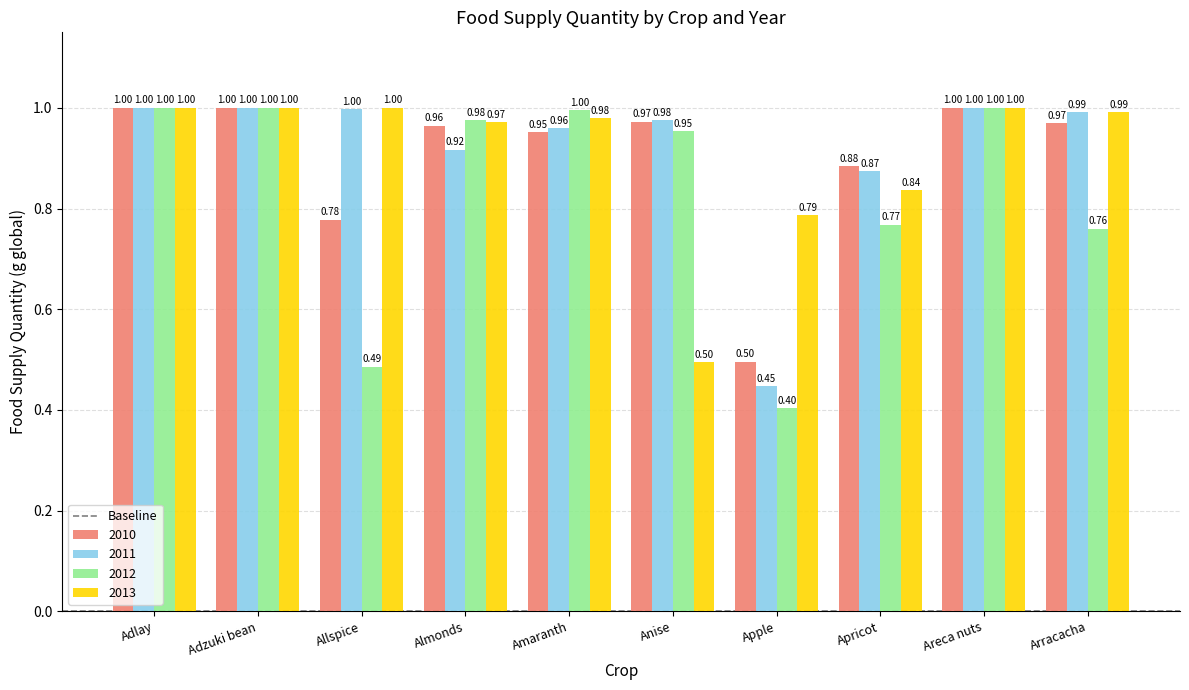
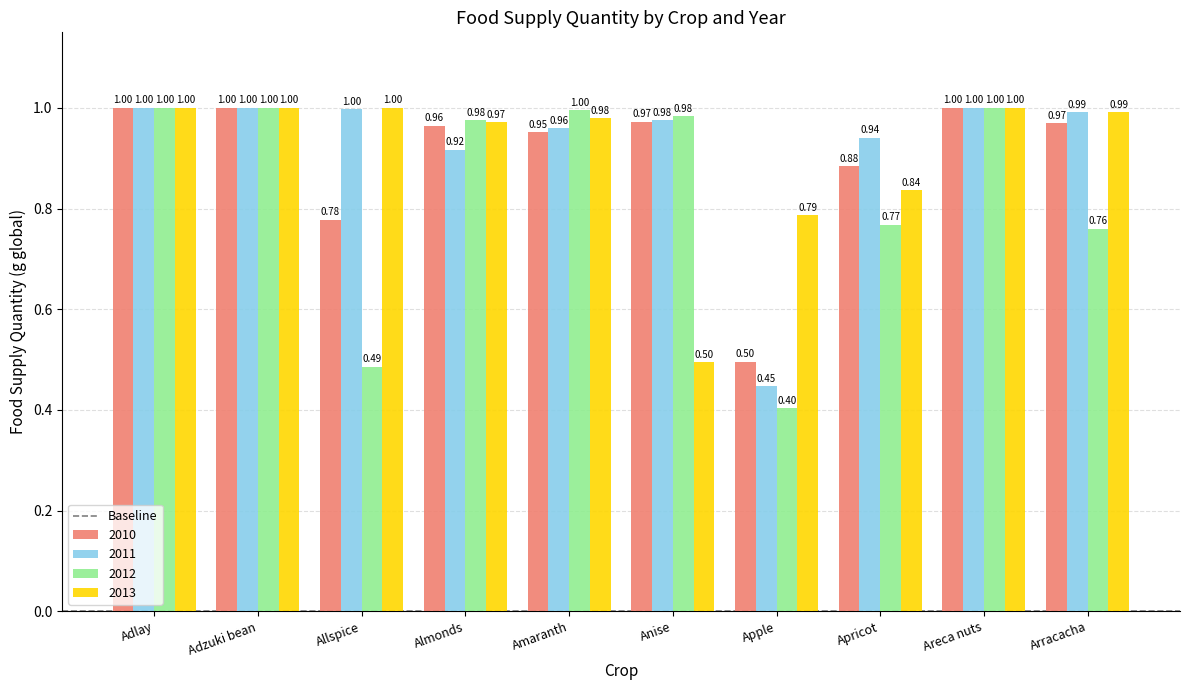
2012, Anise: 0.95 -> 0.98
2011, Apricot: 0.87 -> 0.94
